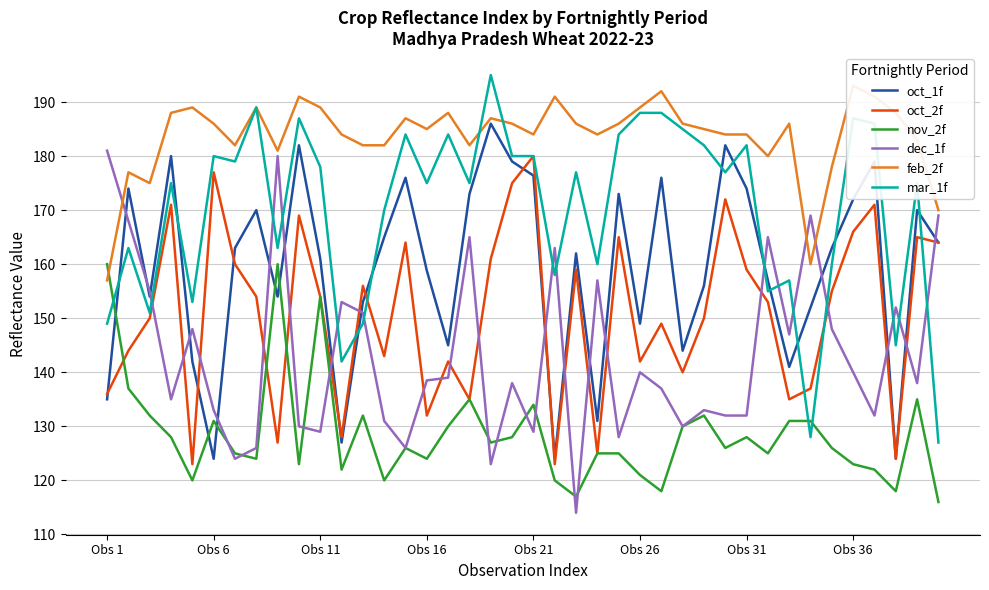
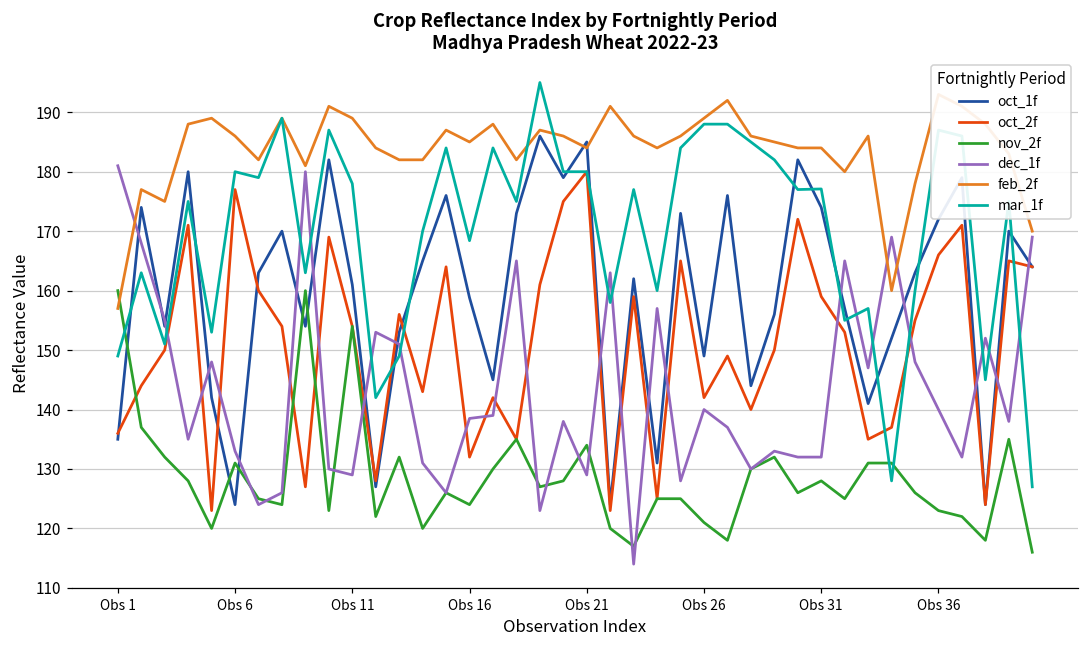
mar_1f, Obs 16: 175 -> 168
oct_1f, Obs 21: 176 -> 185
mar_1f, Obs 31: 182 -> 177
